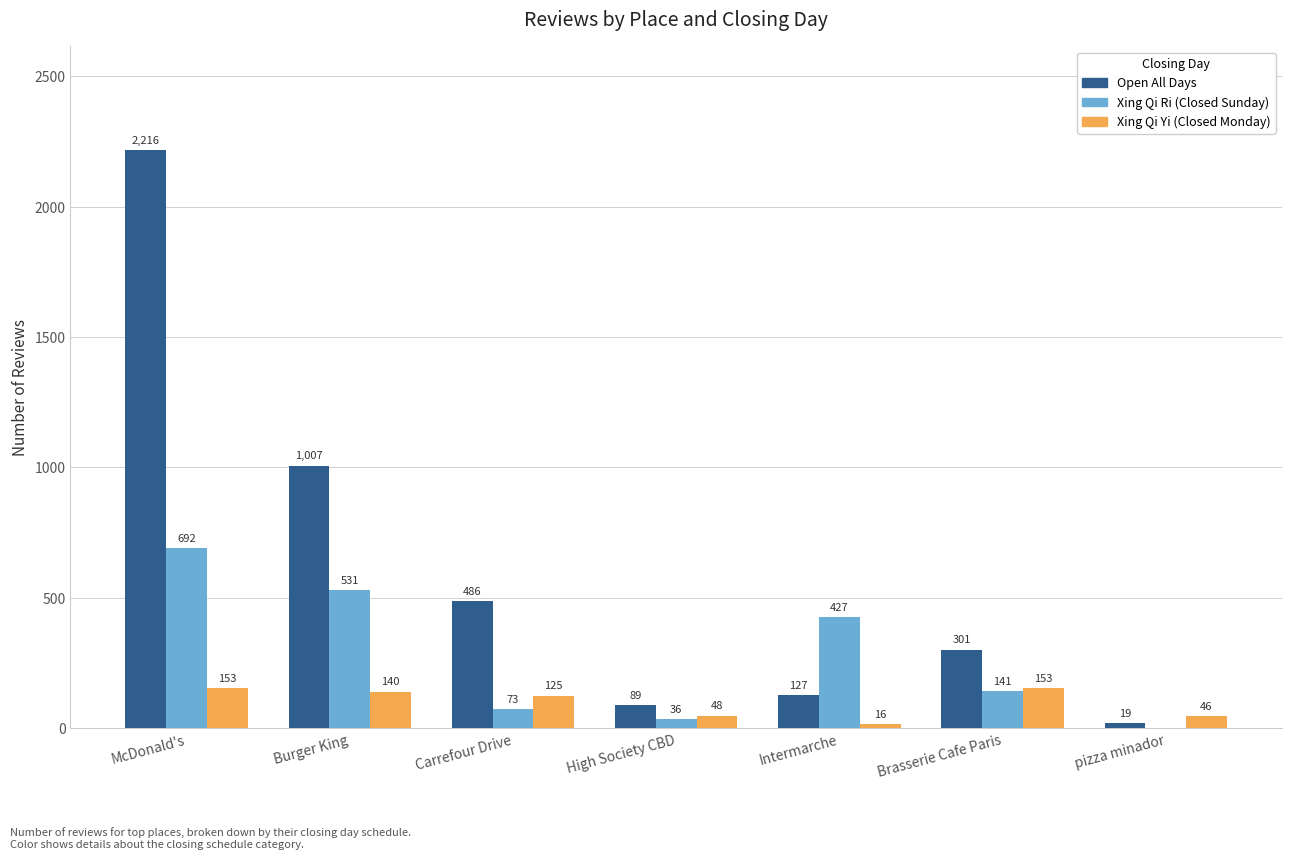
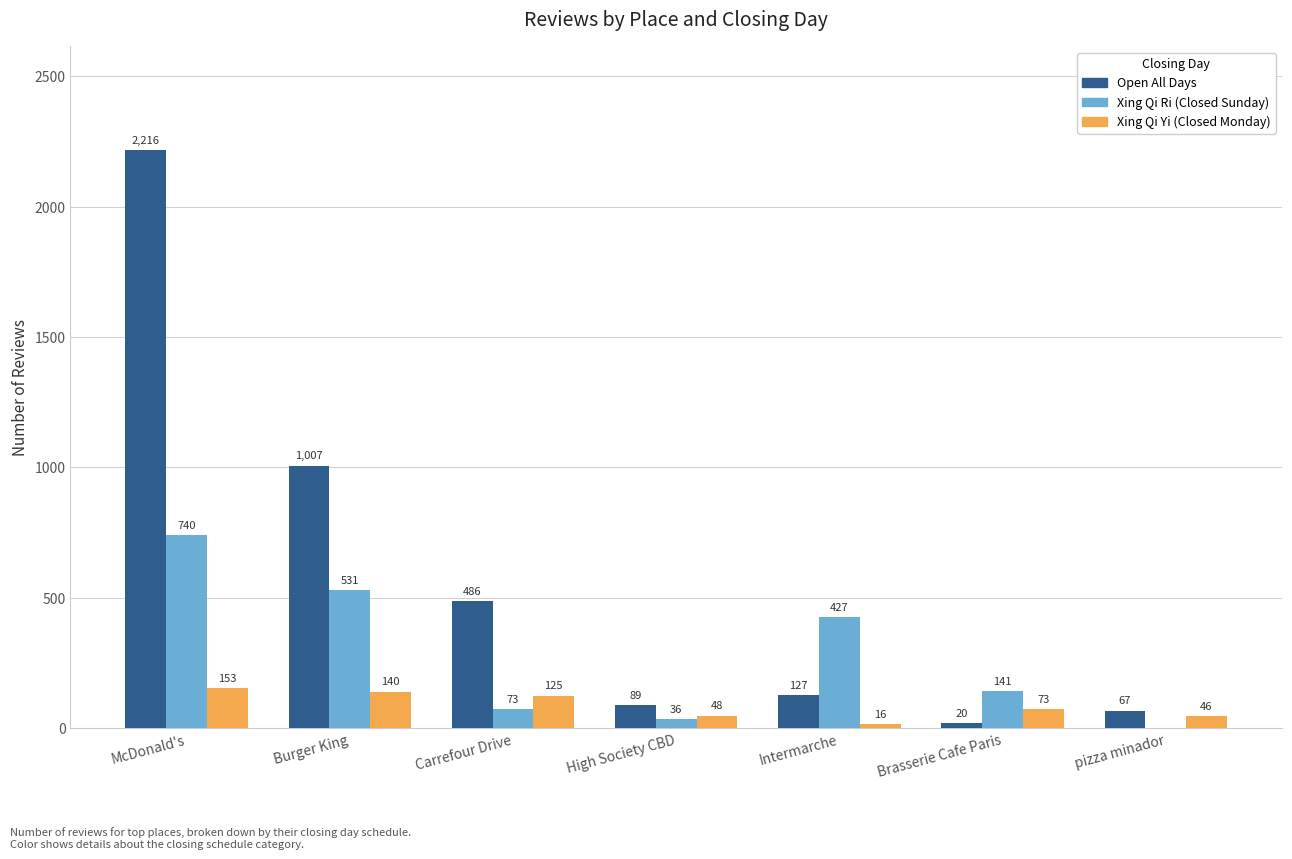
Xing Qi Ri (Closed Sunday), McDonald's: 692 -> 740
Open All Days, Brasserie Cafe Paris: 301 -> 20
Xing Qi Yi (Closed Monday), Brasserie Cafe Paris: 153 -> 73
Open All Days, pizza minador: 19 -> 67
